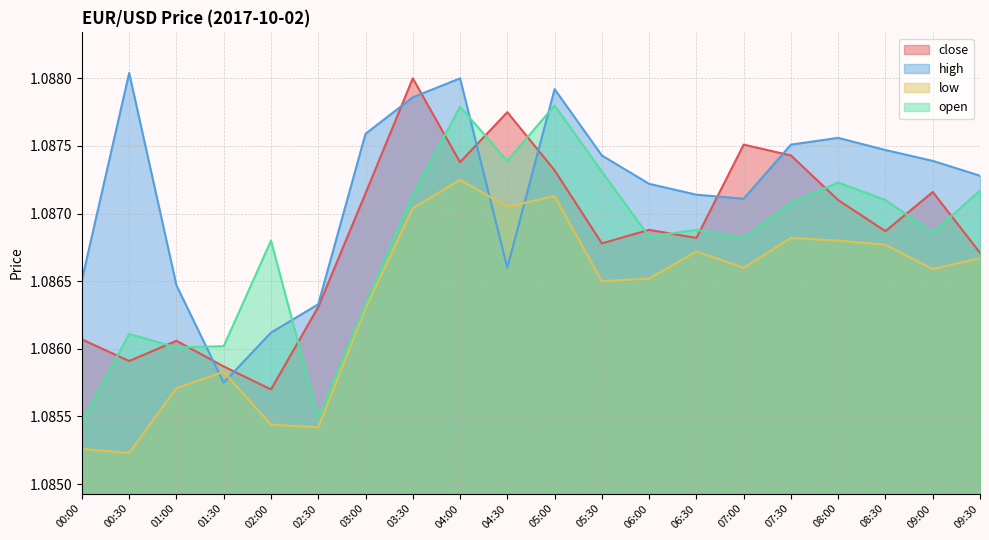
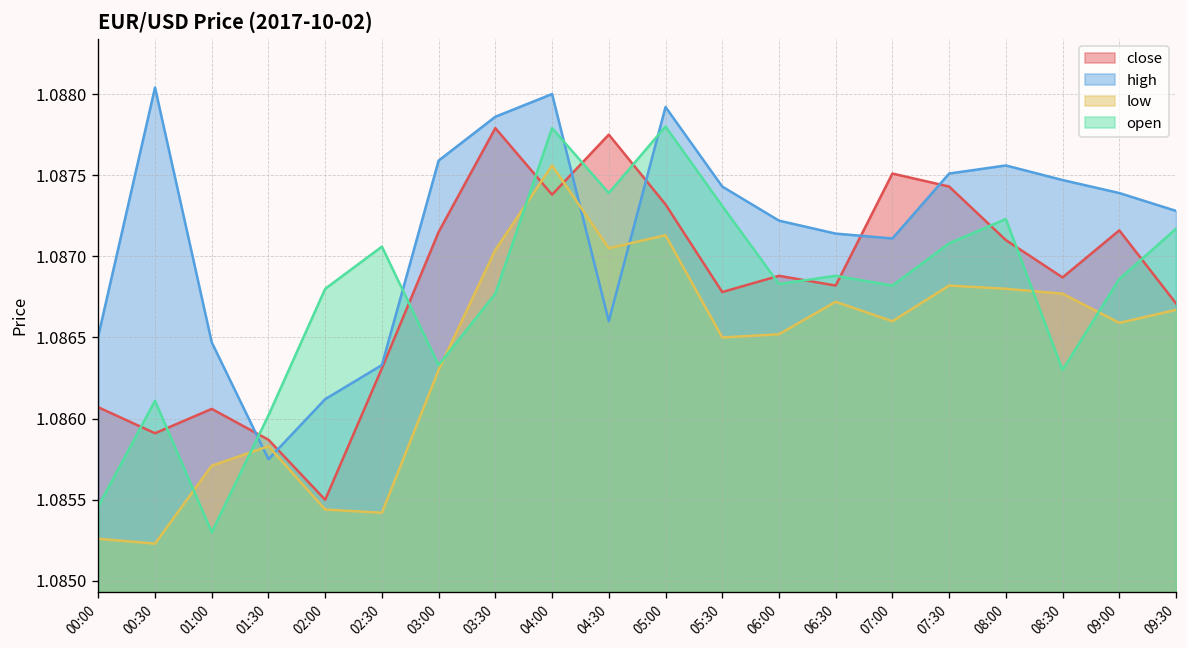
open, 01:00: 1.08601 -> 1.08530
close, 02:00: 1.0857 -> 1.0855
open, 02:30: 1.08549 -> 1.08706
close, 03:30: 1.08800 -> 1.08779
open, 03:30: 1.08714 -> 1.08677
low, 04:00: 1.08725 -> 1.08756
open, 08:30: 1.0871 -> 1.0863
